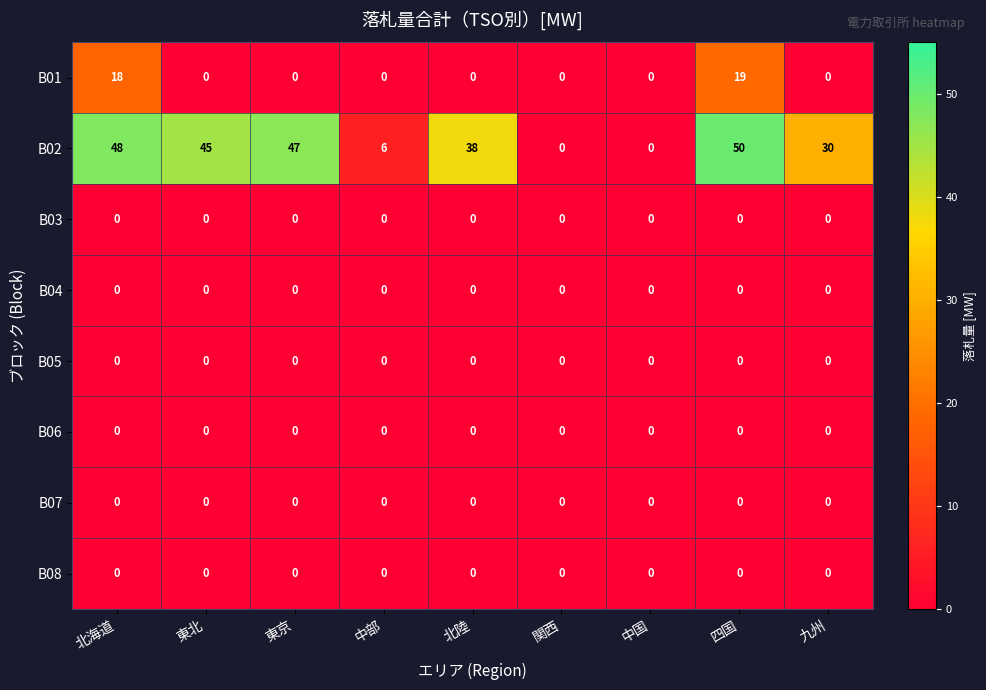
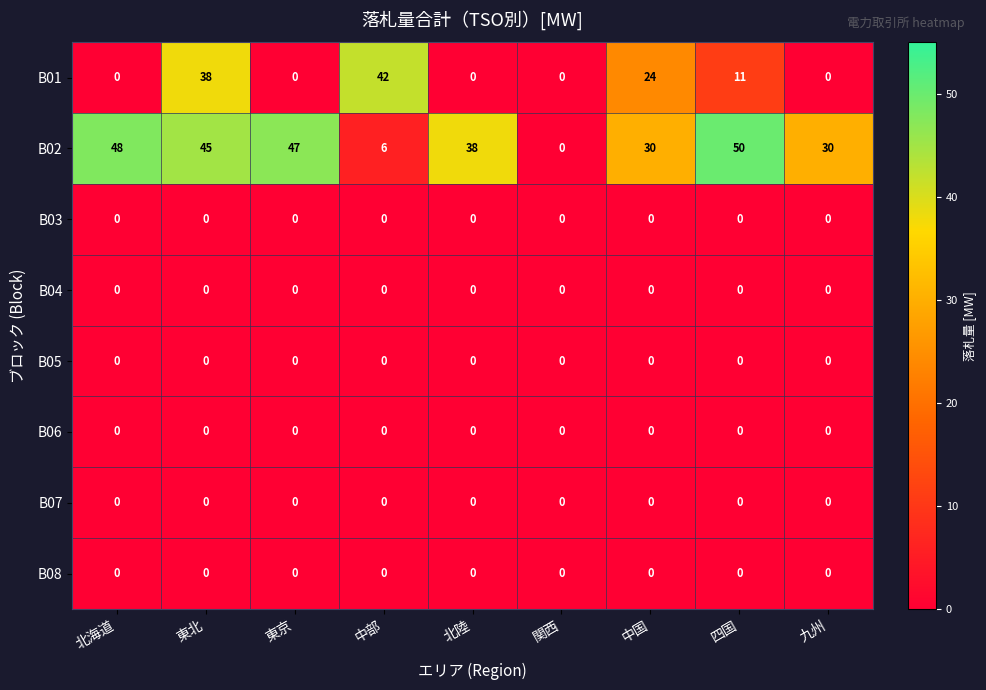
B01, 北海道: 18 -> 0
B01, 東北: 0 -> 38
B01, 中部: 0 -> 42
B01, 中国: 0 -> 24
B01, 四国: 19 -> 11
B02, 中国: 0 -> 30
